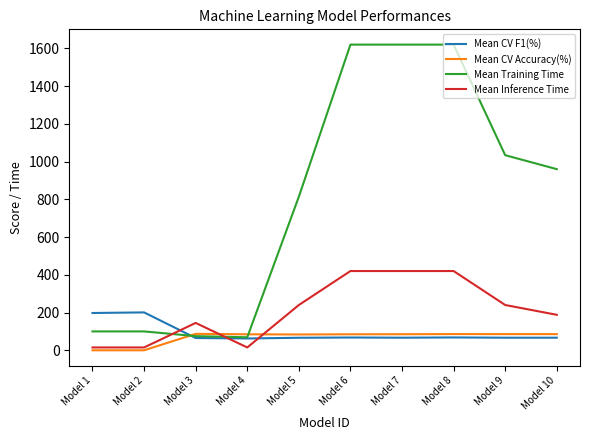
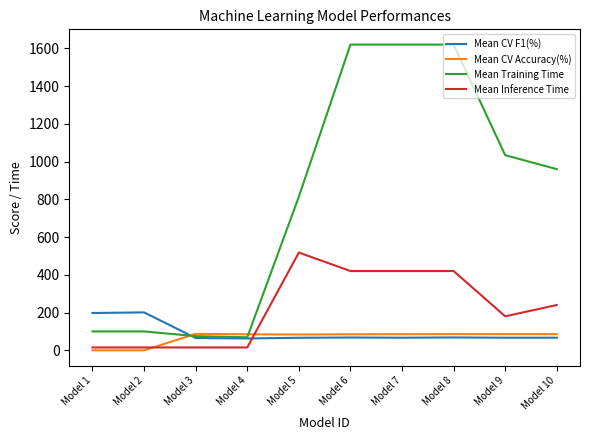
Mean Inference Time, Model 3: 150 -> 20
Mean Inference Time, Model 5: 240 -> 520
Mean Inference Time, Model 9: 240 -> 180
Mean Inference Time, Model 10: 190 -> 240
